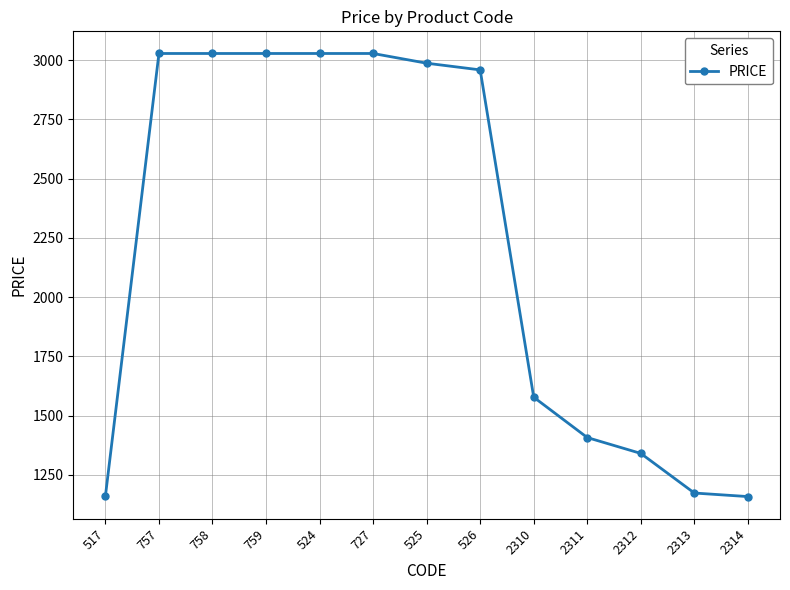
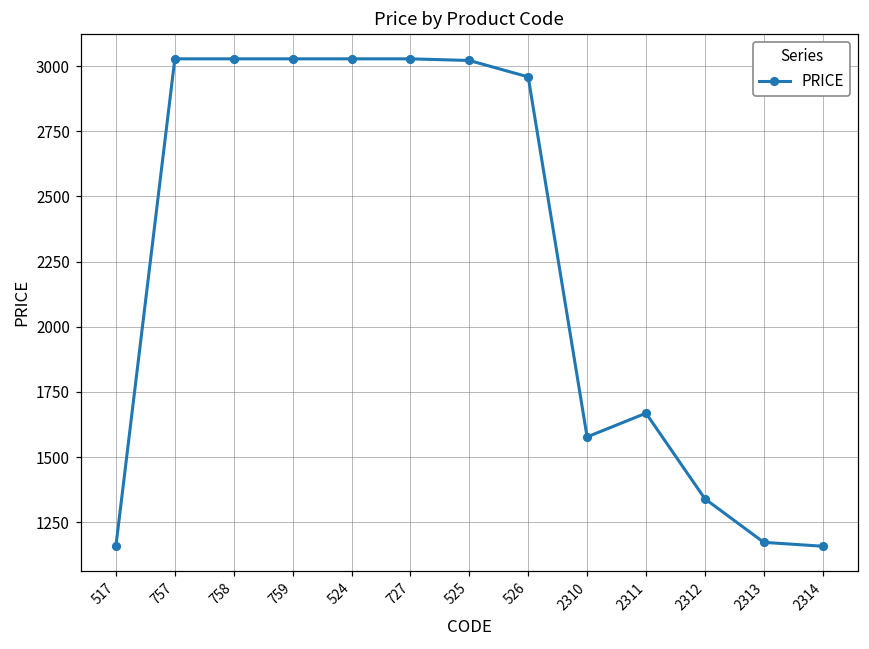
525: 2990 -> 3020
2311: 1410 -> 1670
